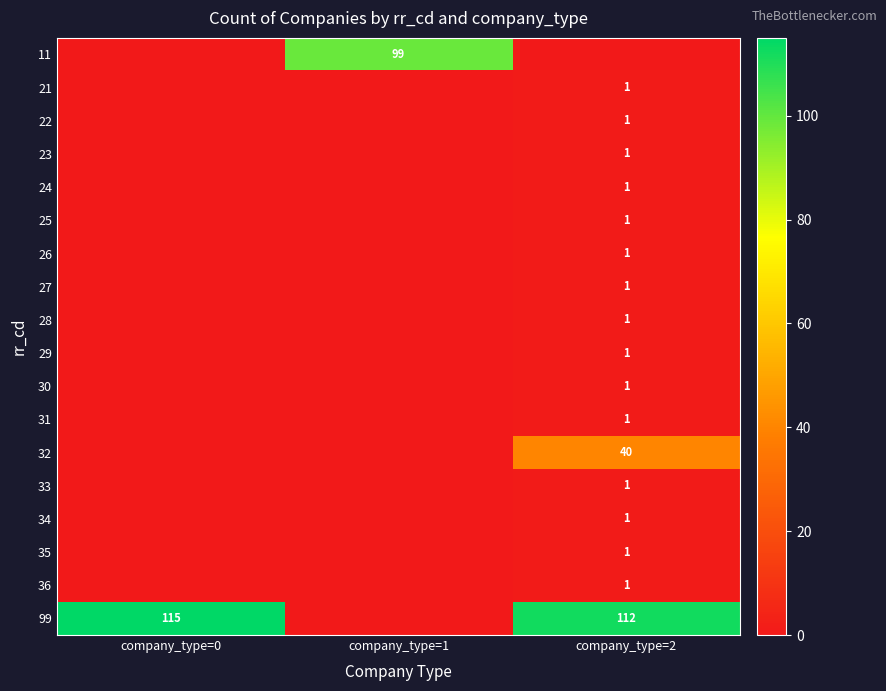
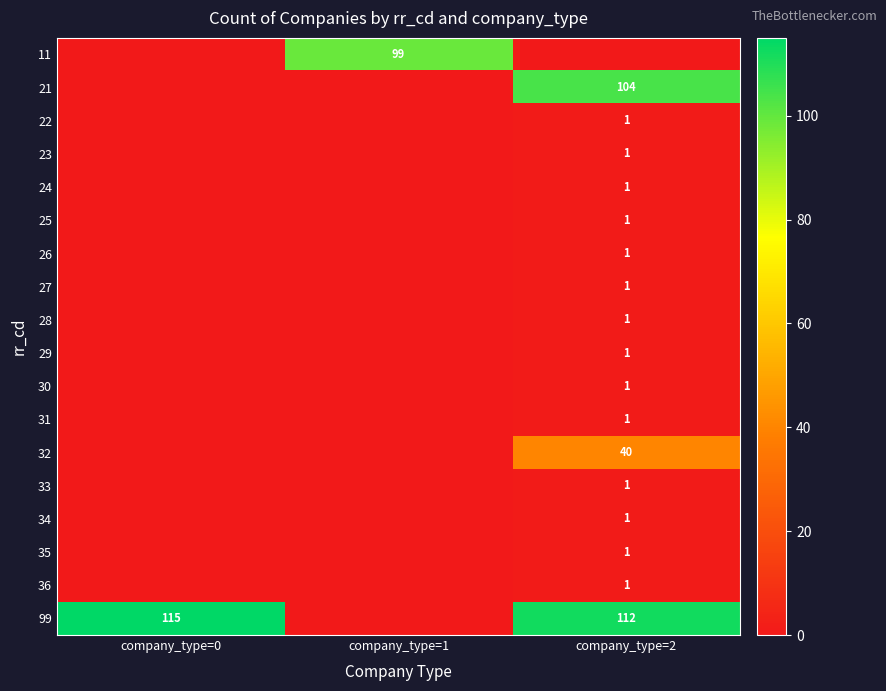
21, company_type=2: 1 -> 104
